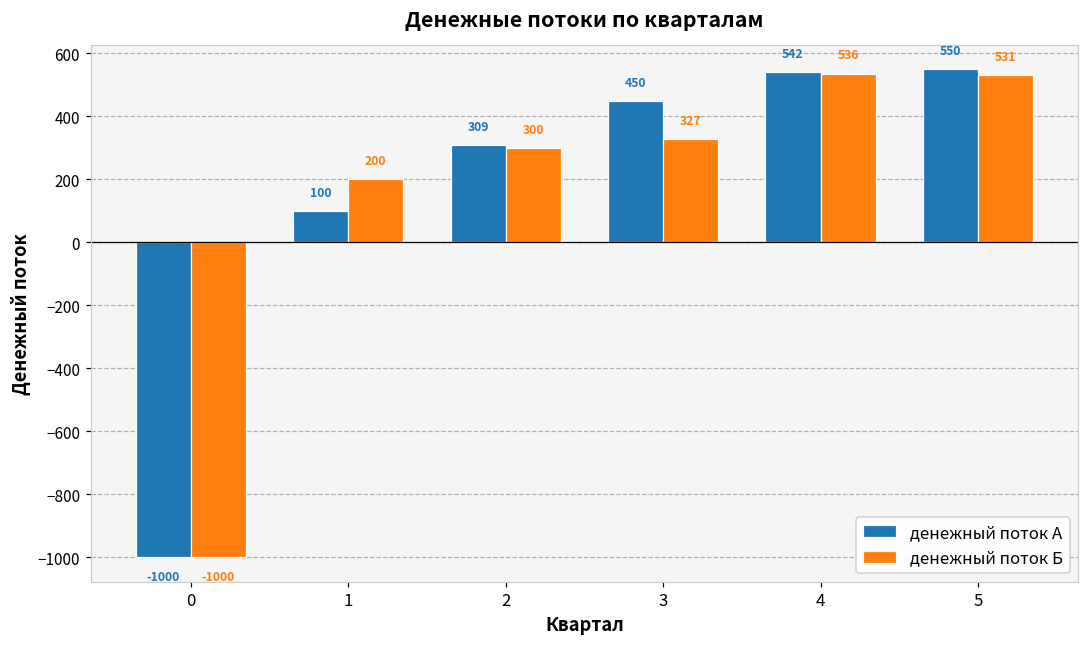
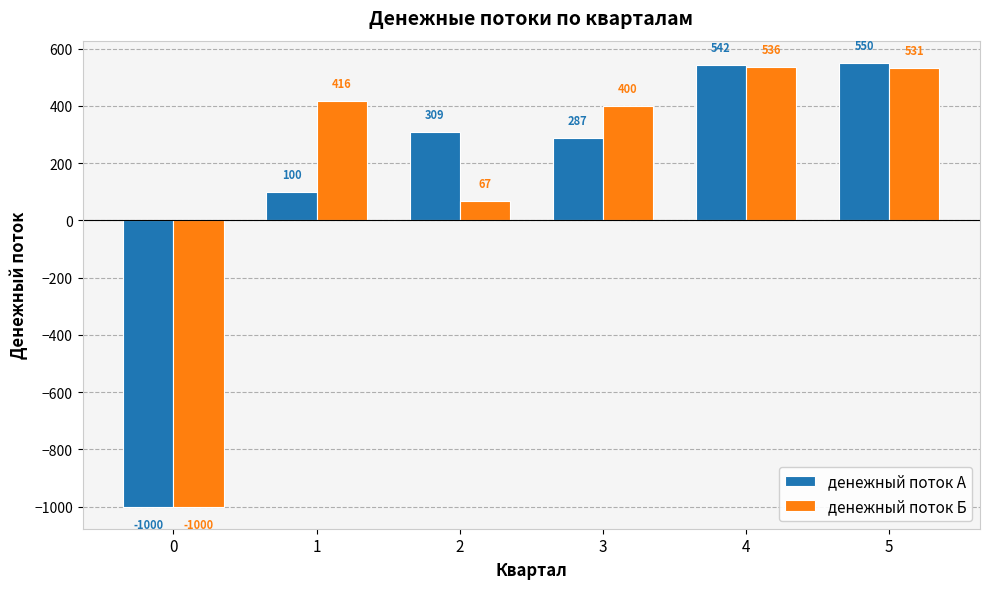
денежный поток Б, 1: 200 -> 416
денежный поток Б, 2: 300 -> 67
денежный поток А, 3: 450 -> 287
денежный поток Б, 3: 327 -> 400
